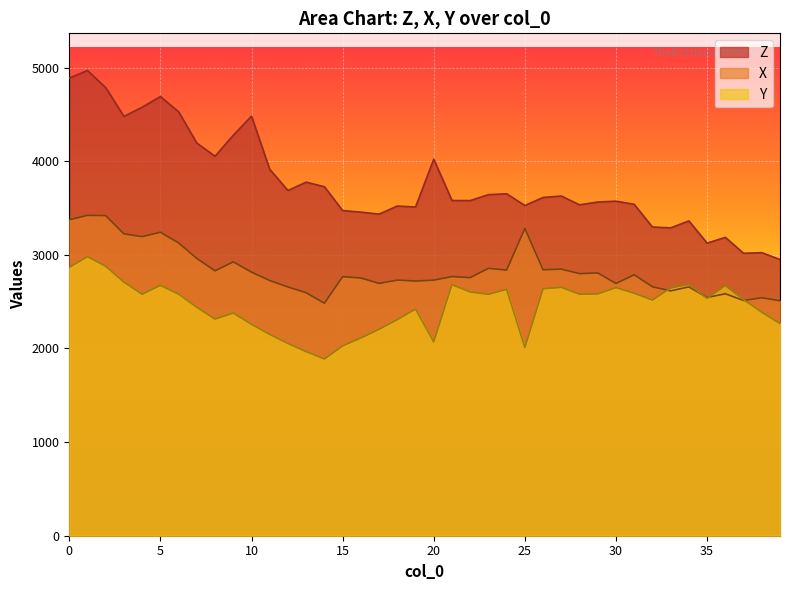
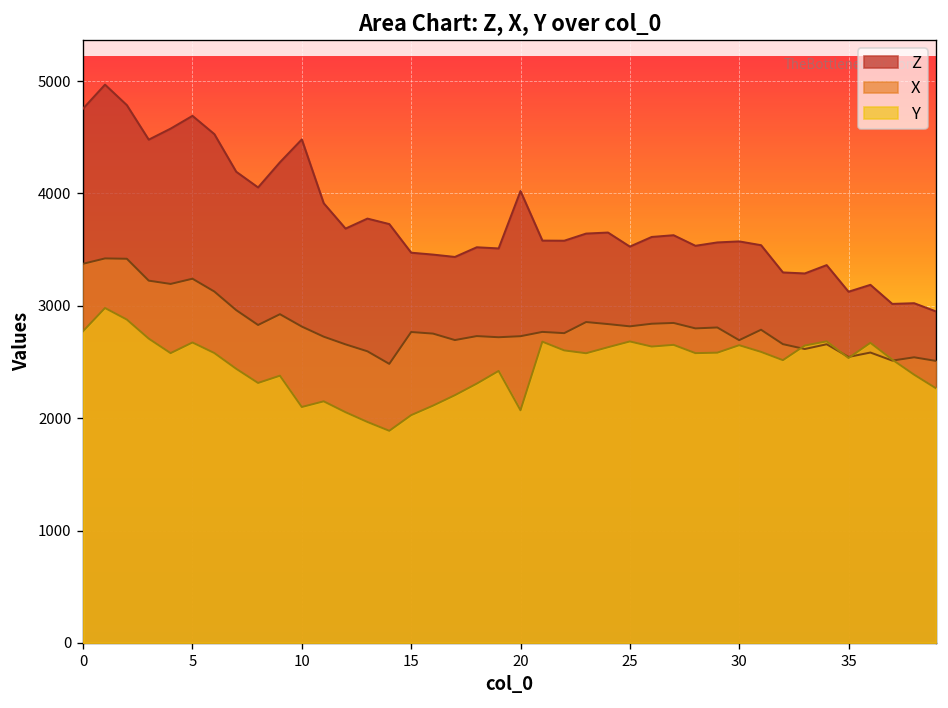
Z, 0: 4900 -> 4800
Y, 0: 2900 -> 2800
Y, 10: 2300 -> 2100
X, 25: 3300 -> 2800
Y, 25: 2000 -> 2700
